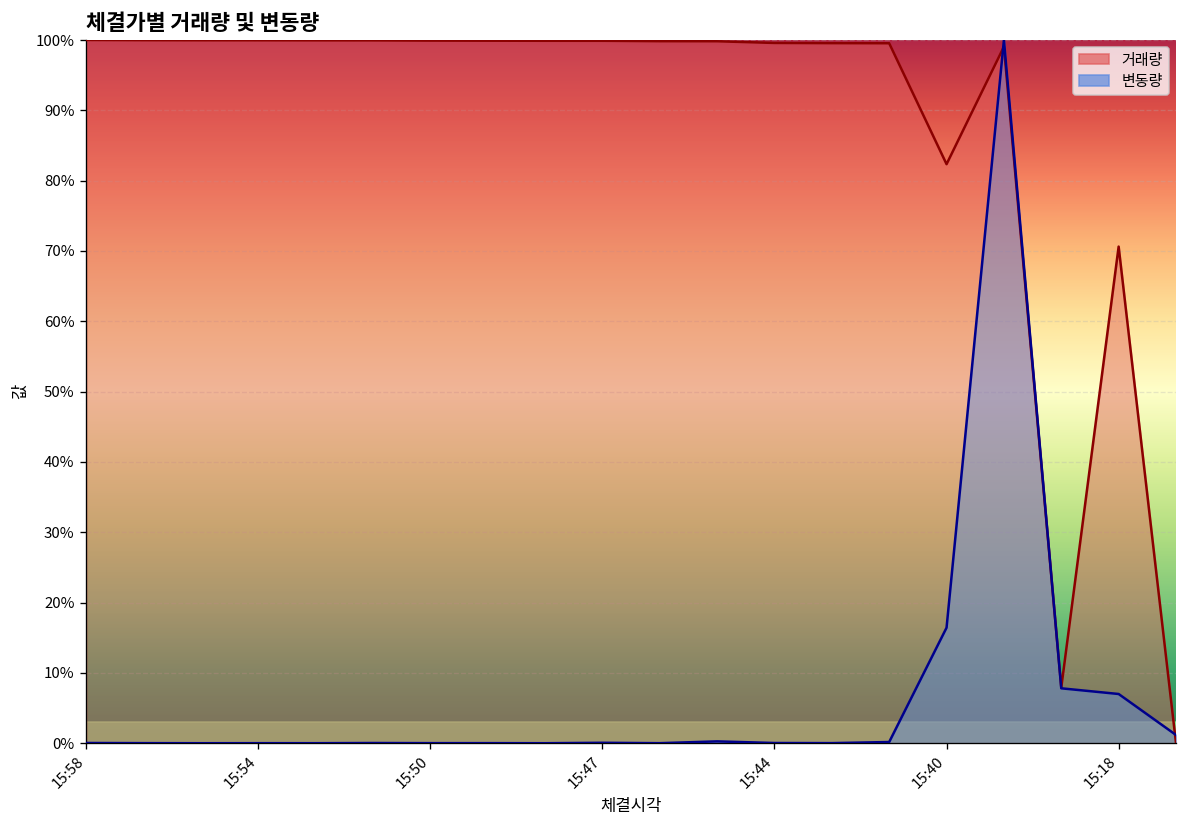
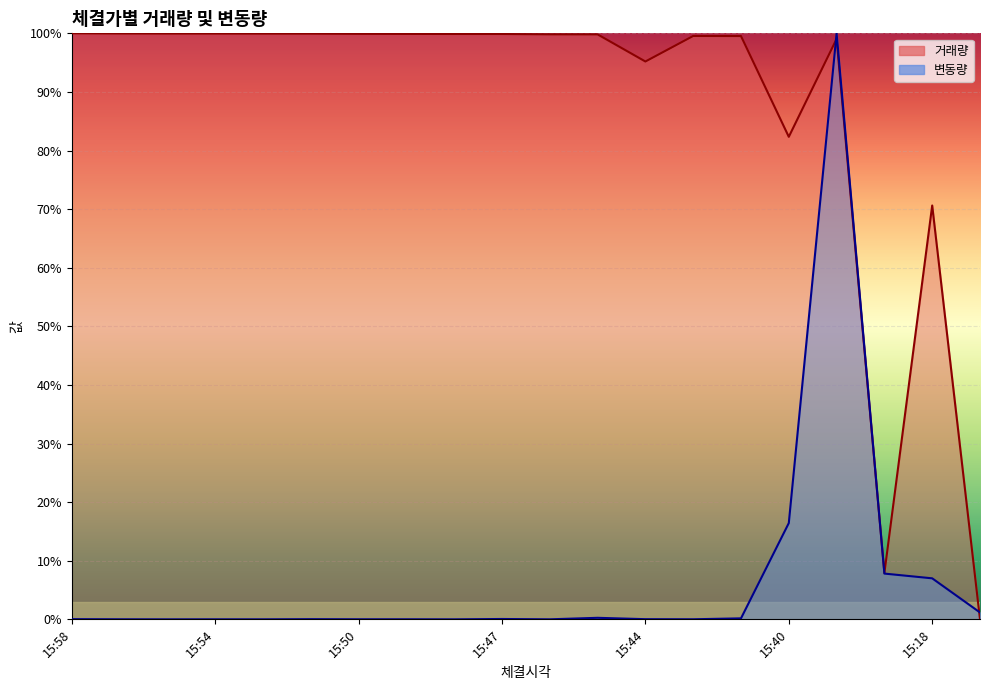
거래량, 15:44: 100% -> 95%
